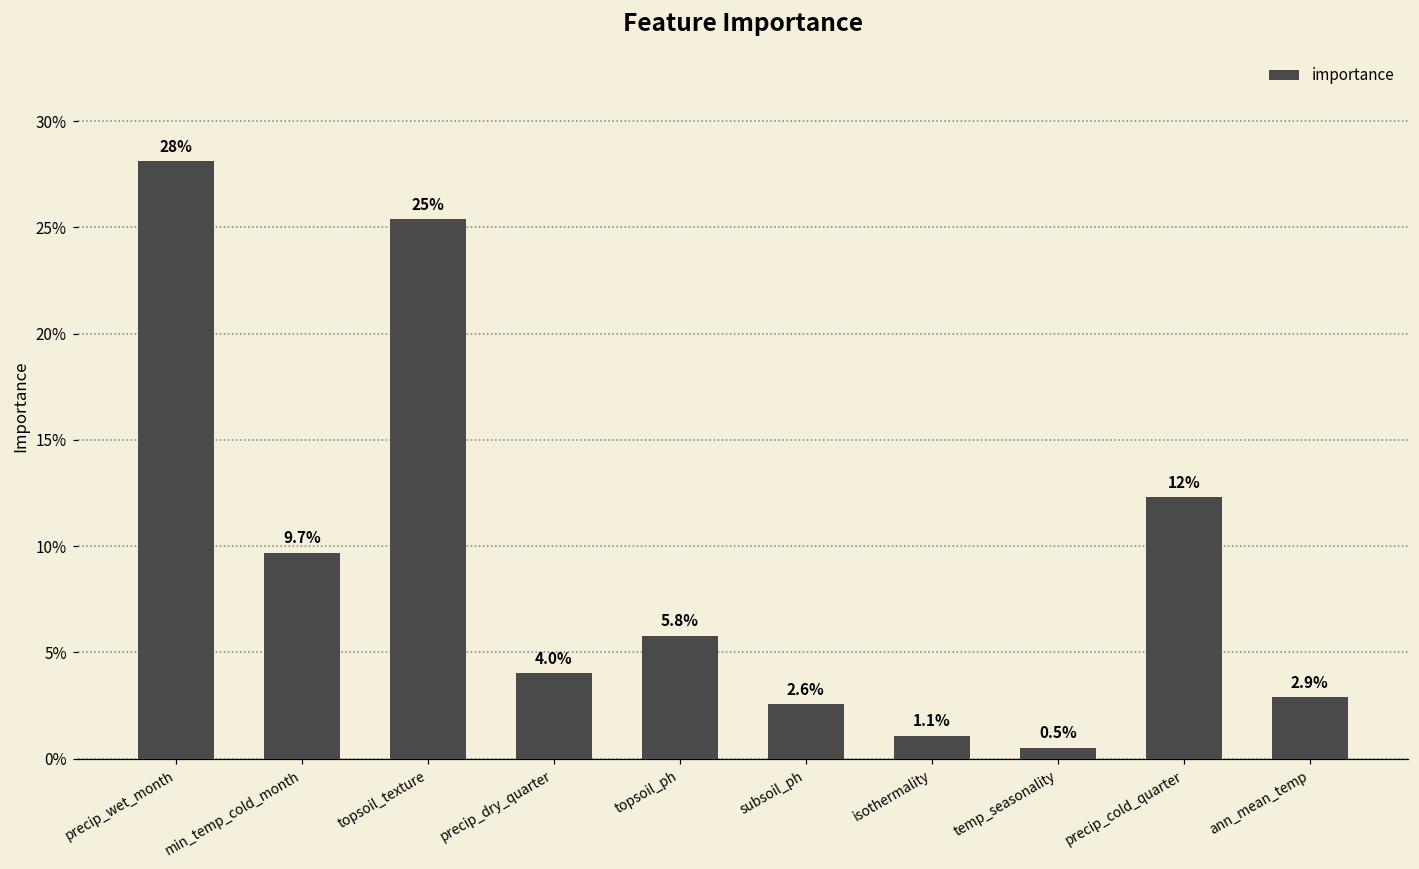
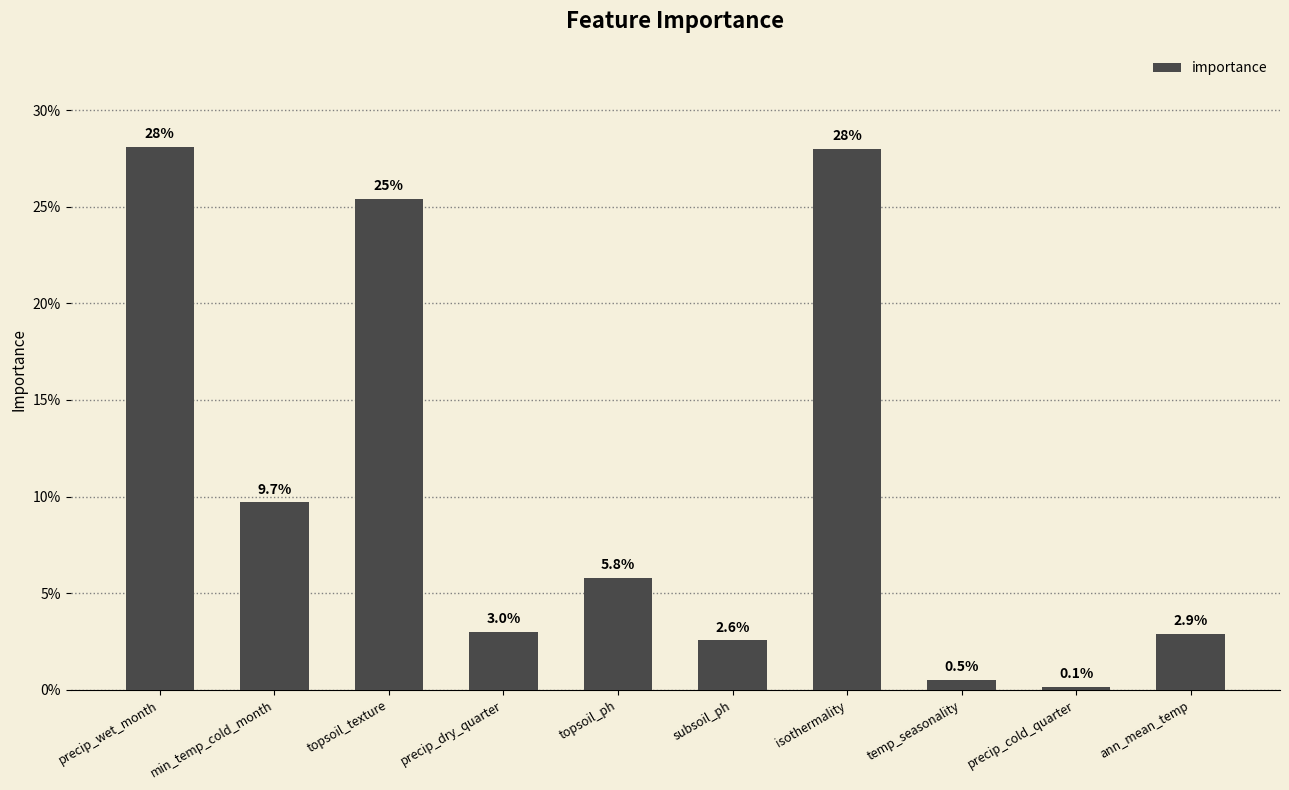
precip_dry_quarter: 4.0% -> 3.0%
isothermality: 1.1% -> 28%
precip_cold_quarter: 12% -> 0.1%
